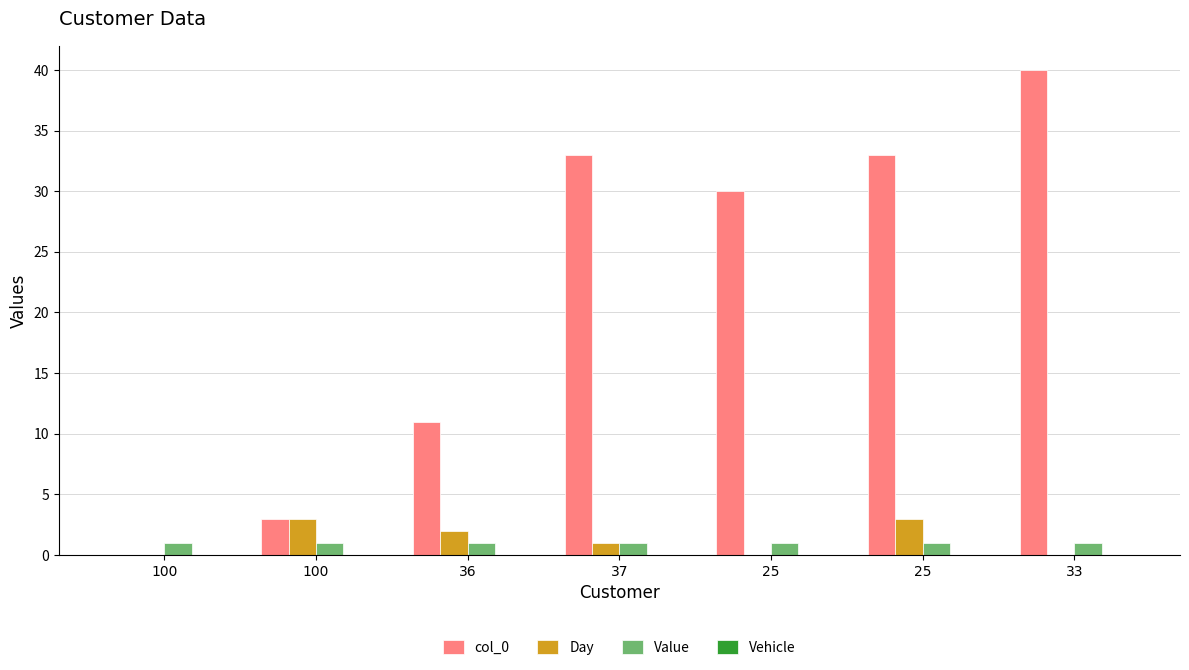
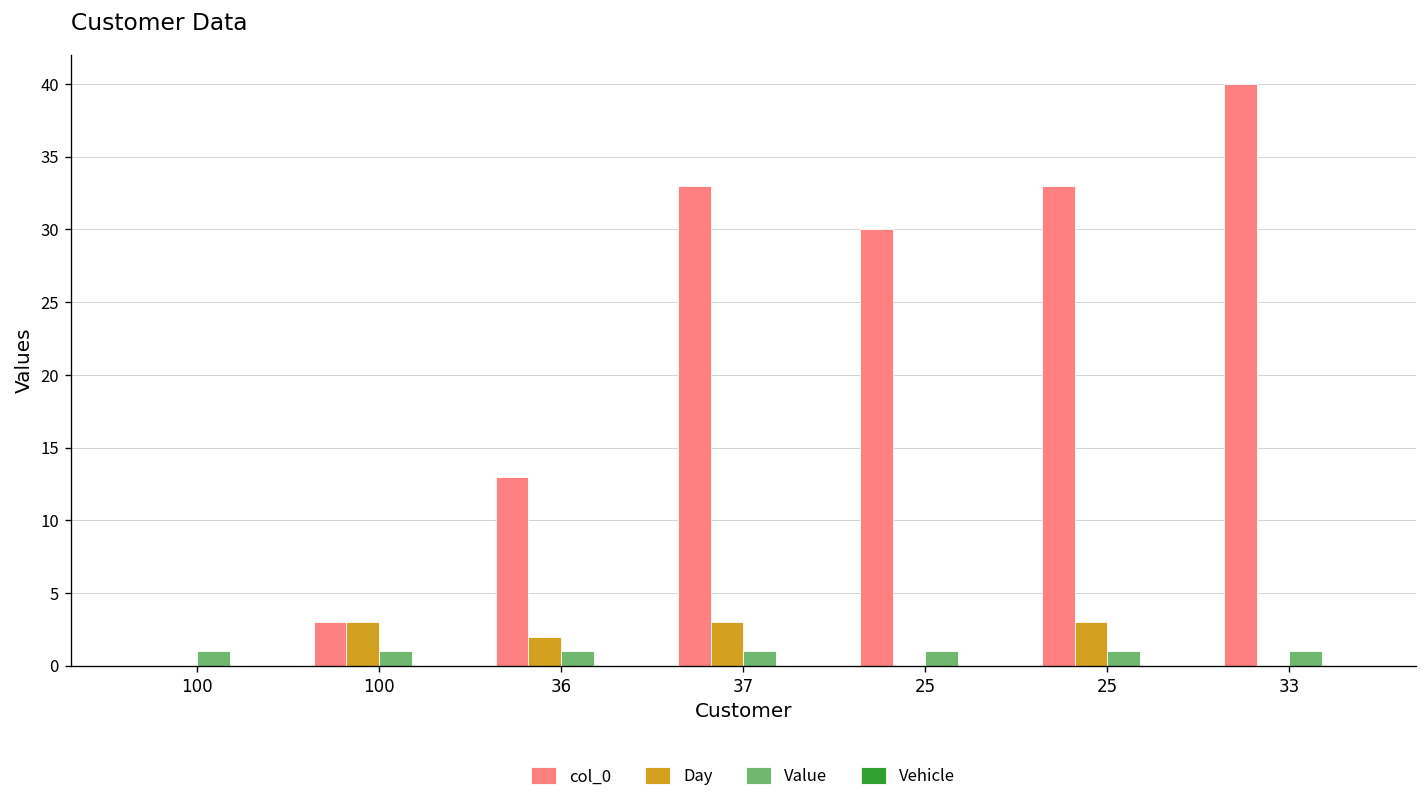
col_0, 36: 11 -> 13
Day, 37: 1 -> 3
